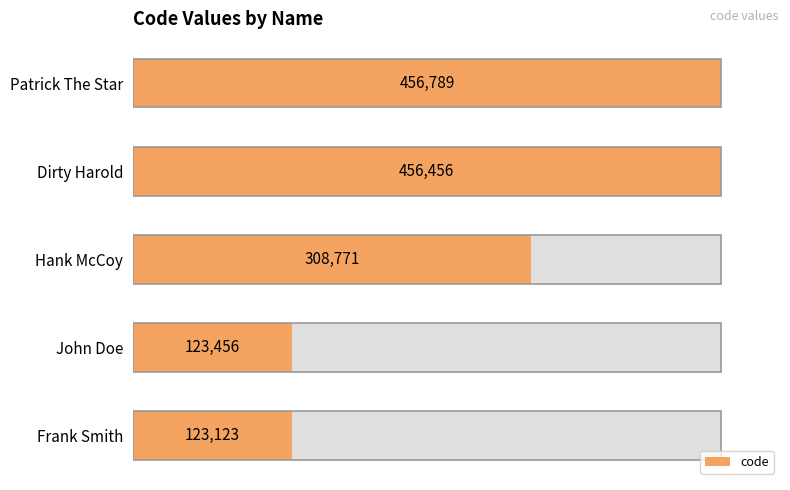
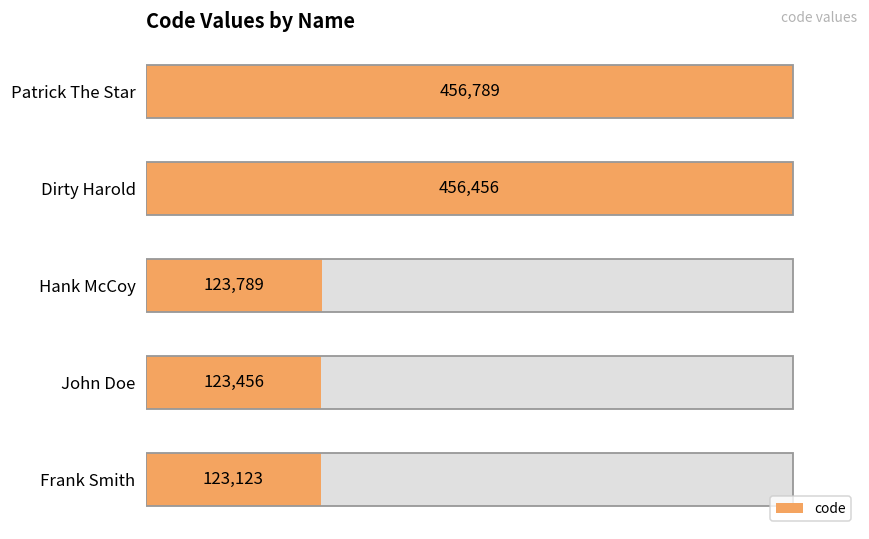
code, Hank McCoy: 308,771 -> 123,789
